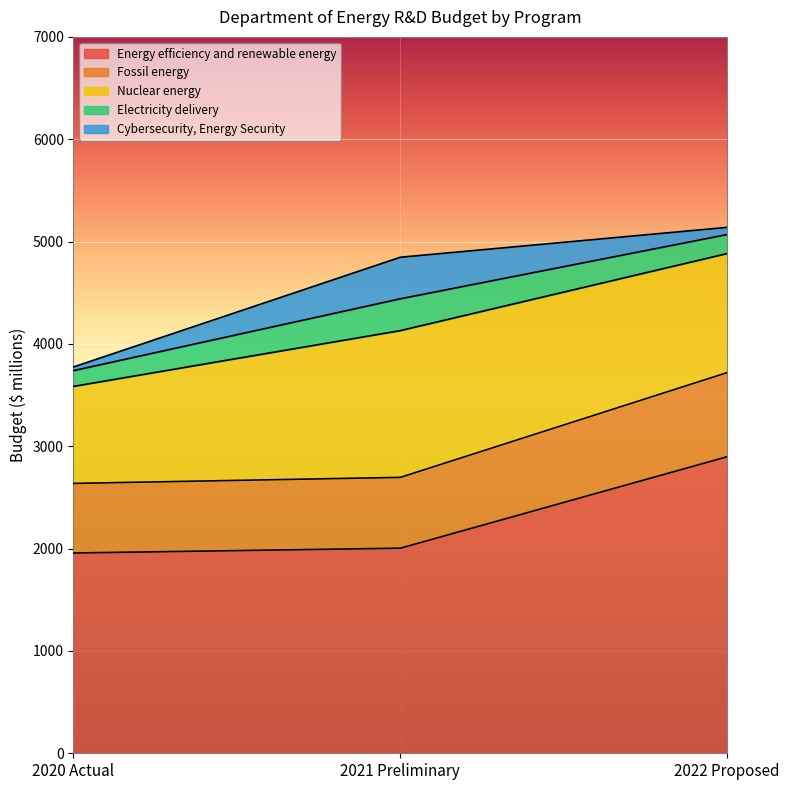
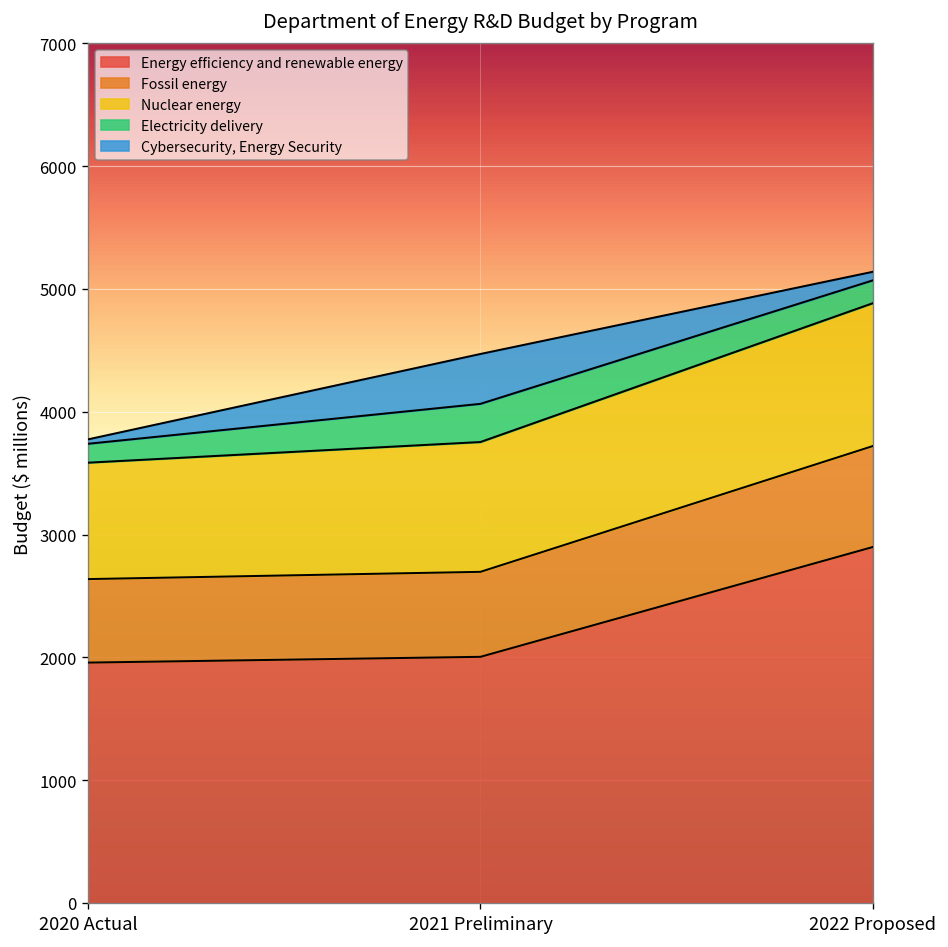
Nuclear energy, 2021 Preliminary: 1430 -> 1060
